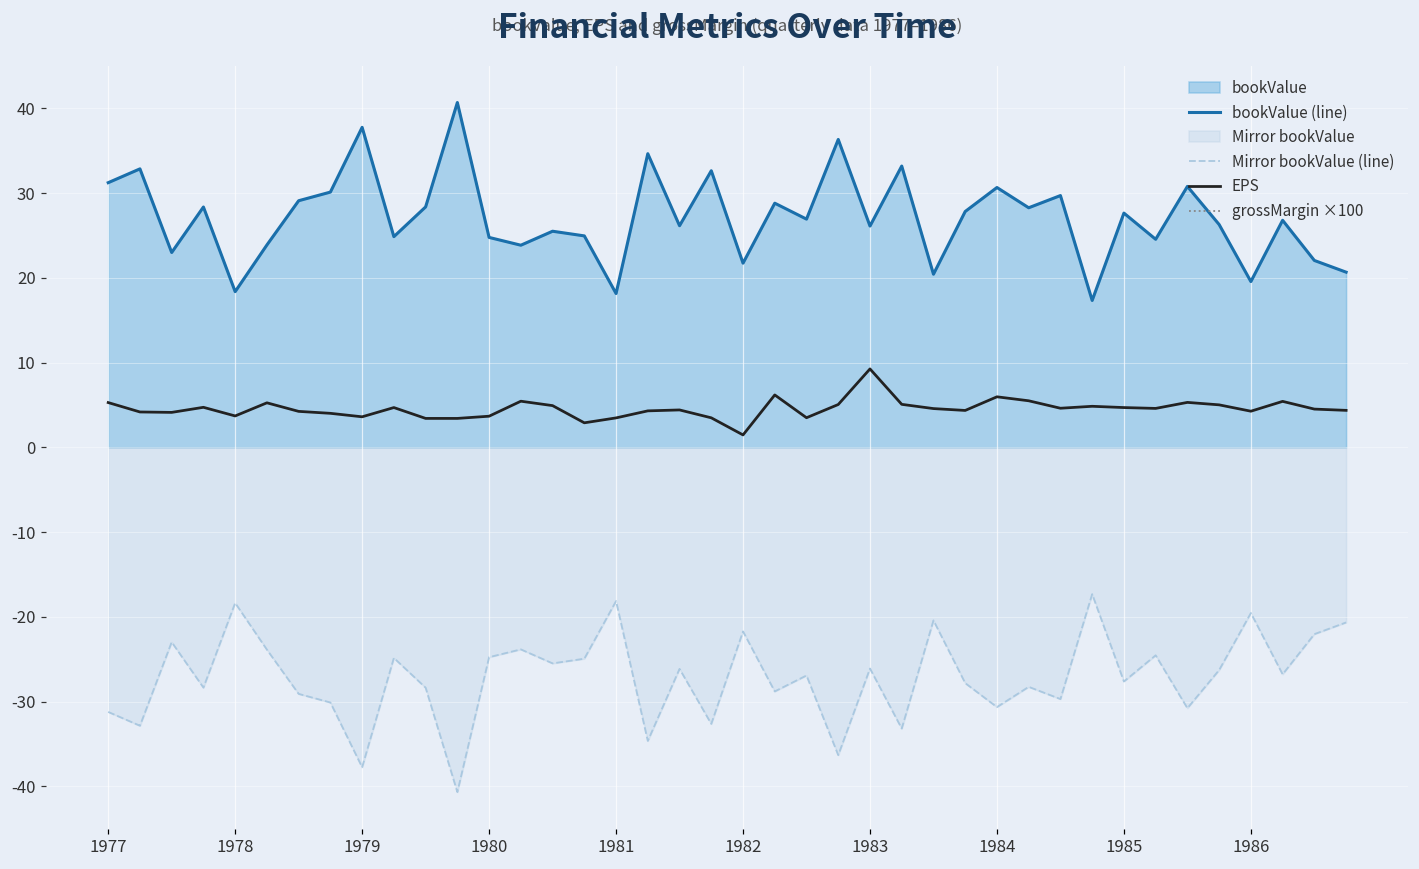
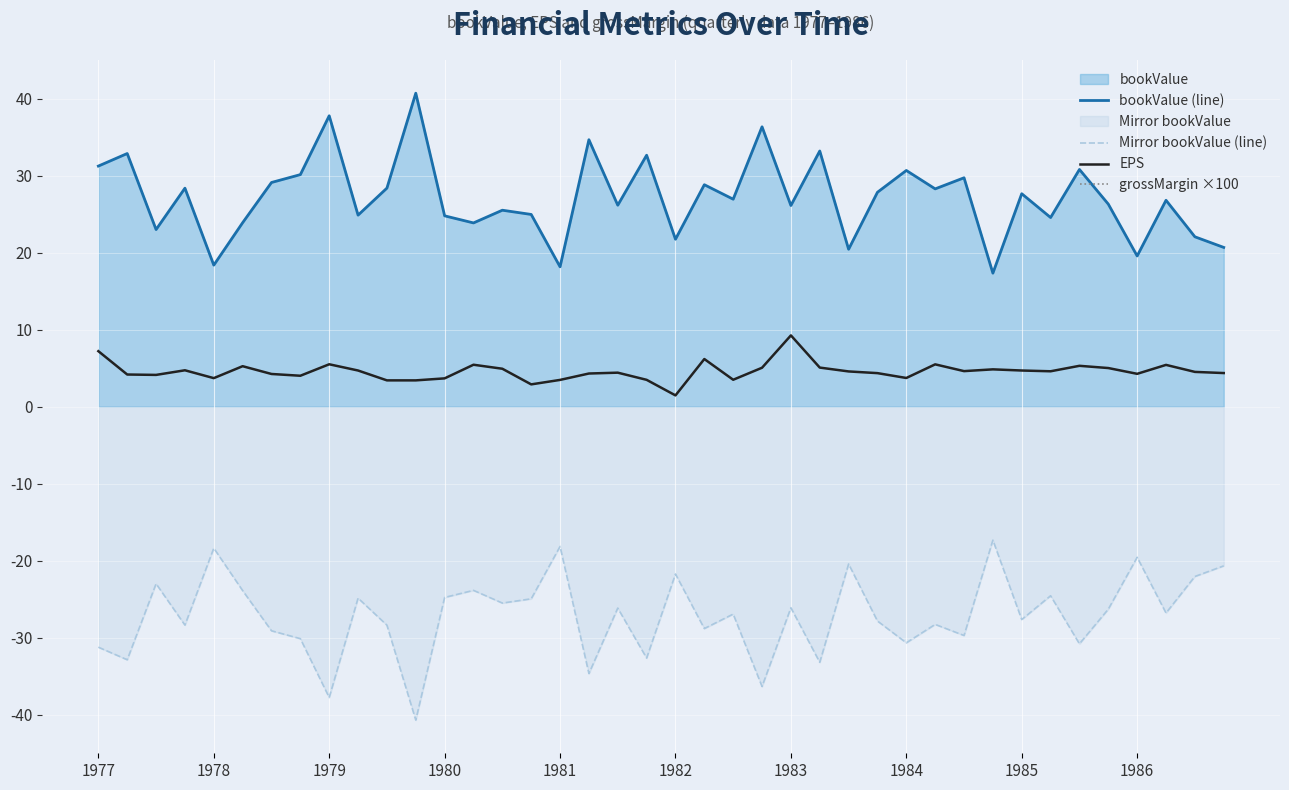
EPS, 1977: 5 -> 7
EPS, 1979: 4 -> 6
EPS, 1984: 6 -> 4
